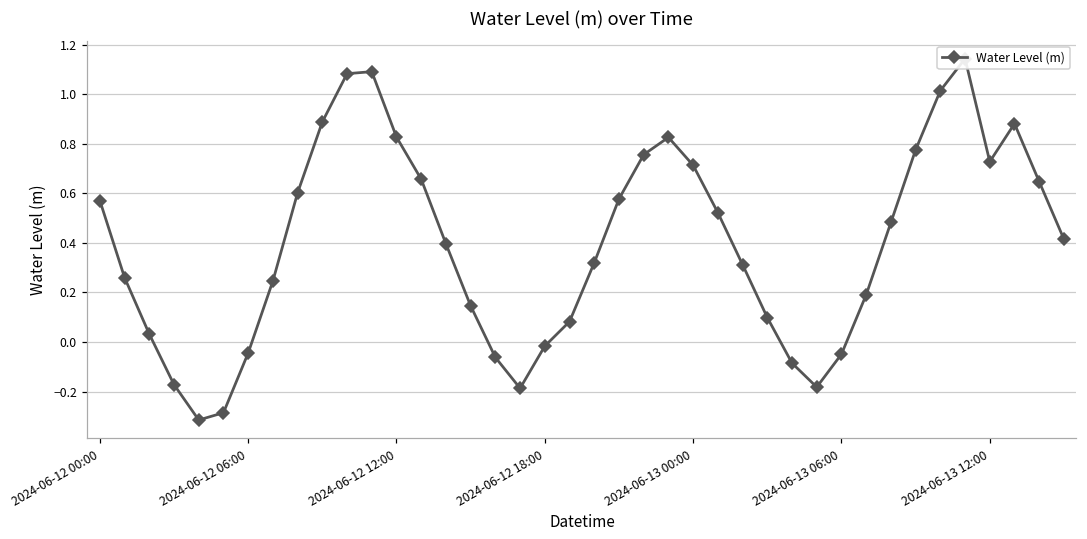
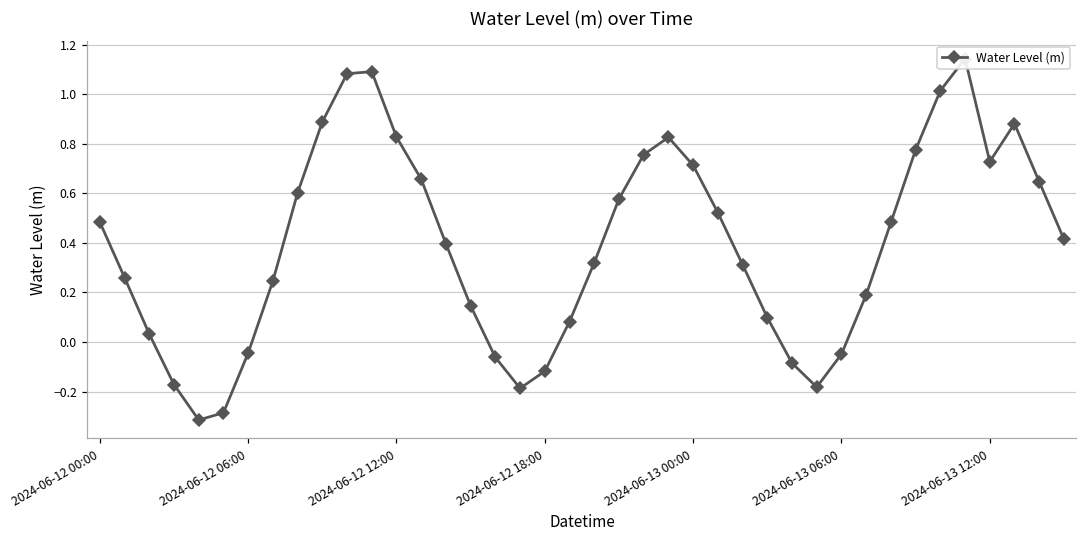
2024-06-12 00:00: 0.57 -> 0.48
2024-06-12 18:00: -0.02 -> -0.12
